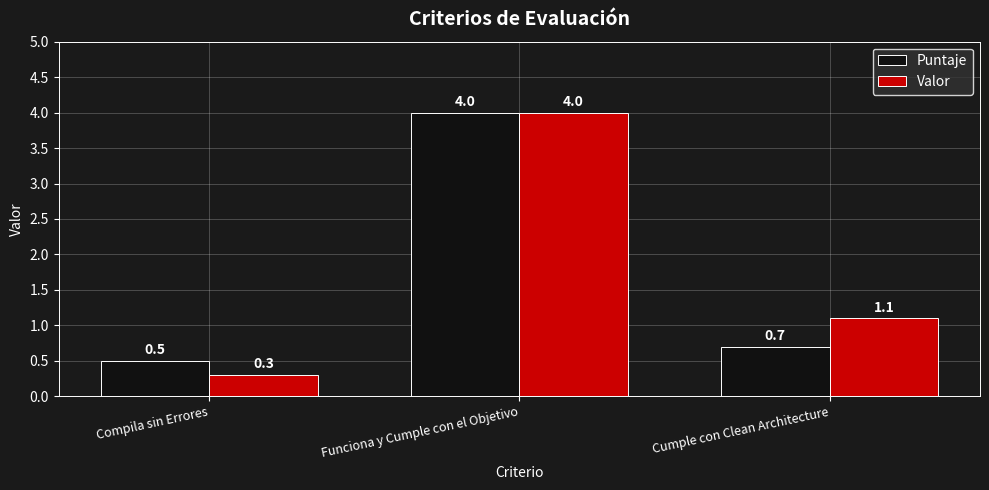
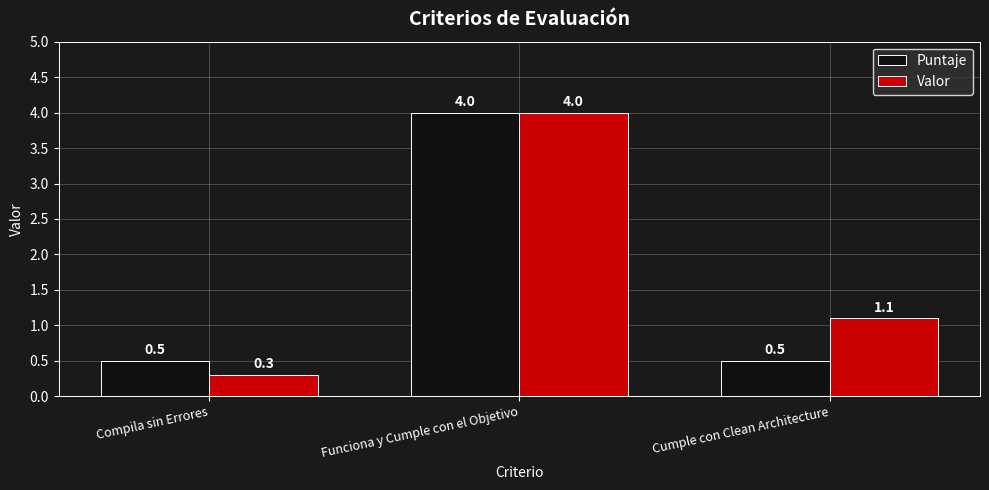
Puntaje, Cumple con Clean Architecture: 0.7 -> 0.5
